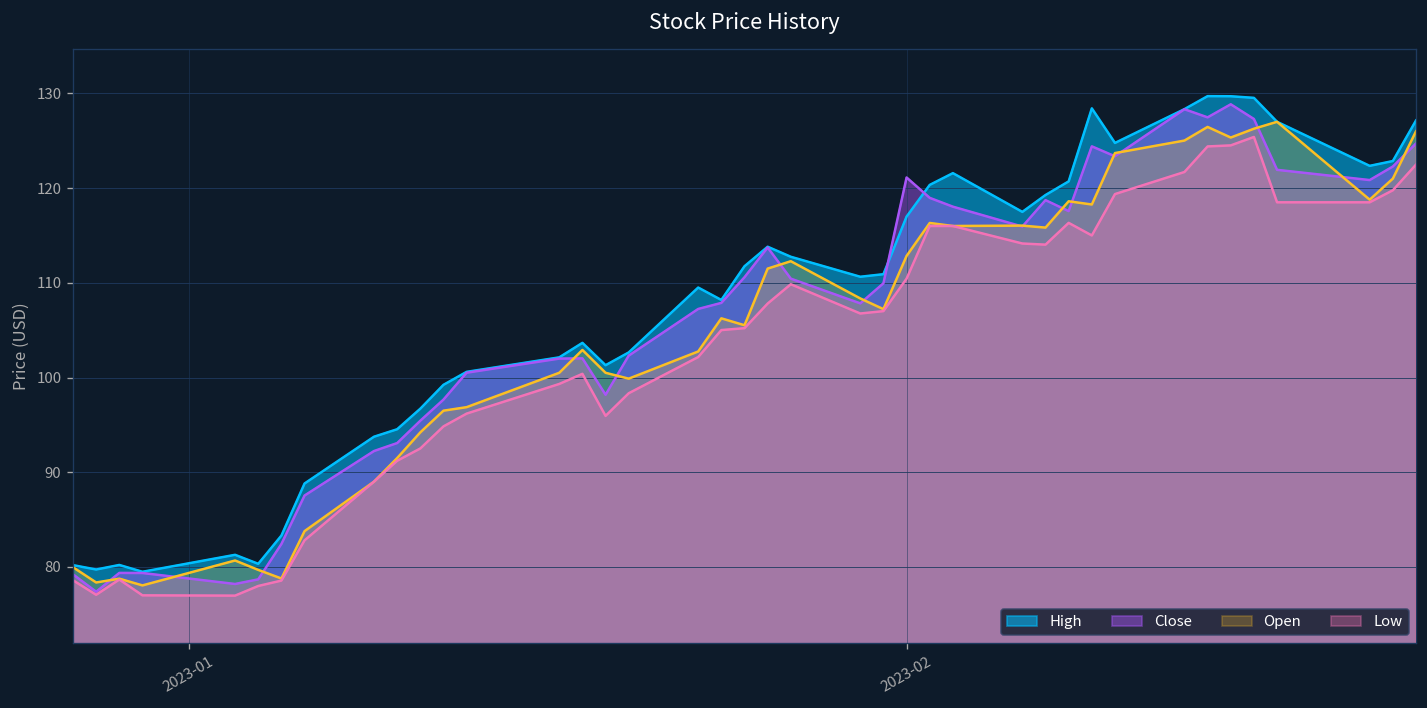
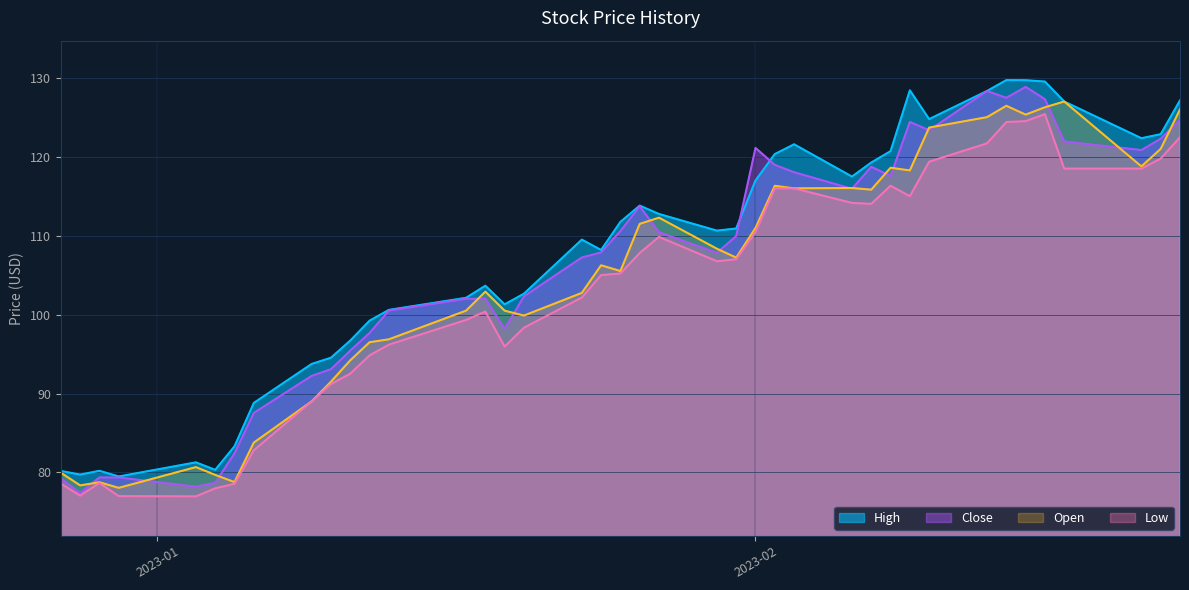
Open, 2023-02: 113 -> 111
